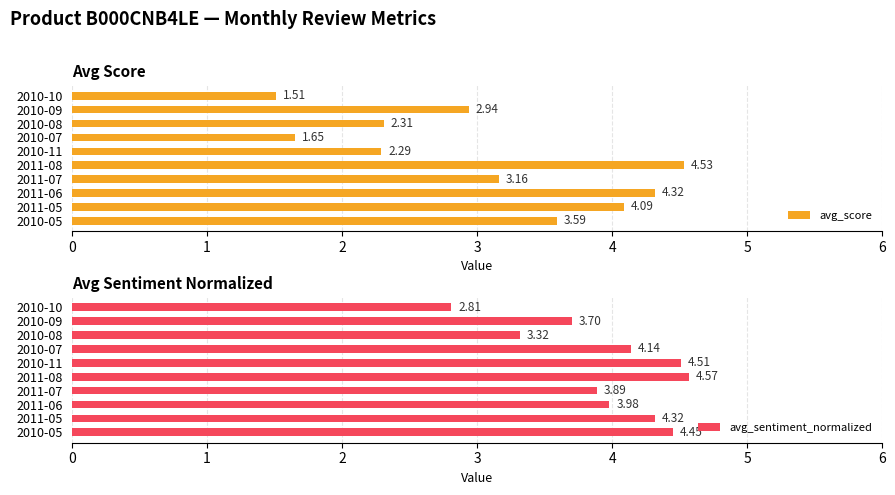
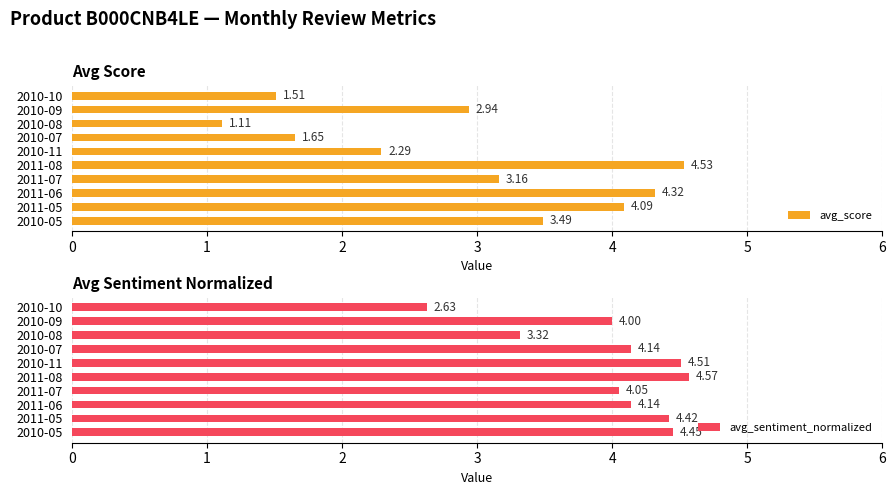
Avg Score, 2010-08: 2.31 -> 1.11
Avg Score, 2010-05: 3.59 -> 3.49
Avg Sentiment Normalized, 2010-10: 2.81 -> 2.63
Avg Sentiment Normalized, 2010-09: 3.70 -> 4.00
Avg Sentiment Normalized, 2011-07: 3.89 -> 4.05
Avg Sentiment Normalized, 2011-06: 3.98 -> 4.14
Avg Sentiment Normalized, 2011-05: 4.32 -> 4.42
